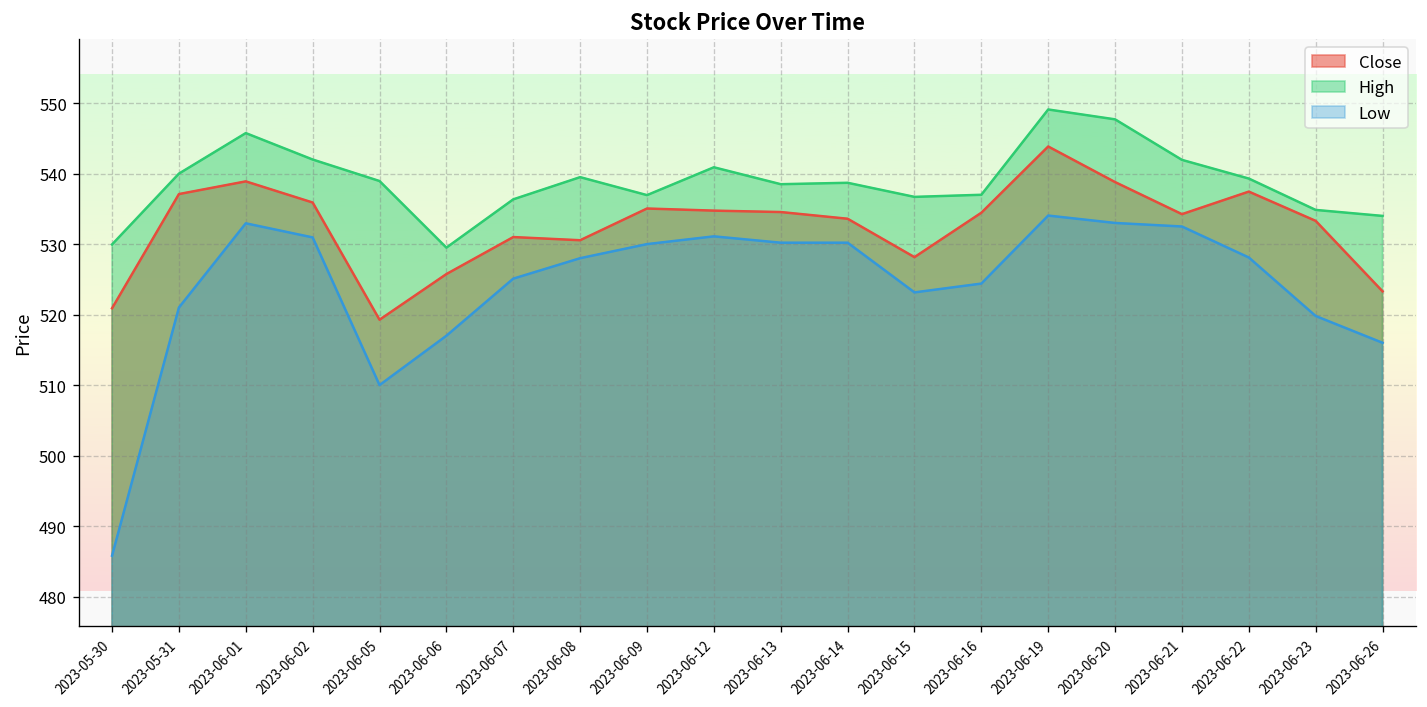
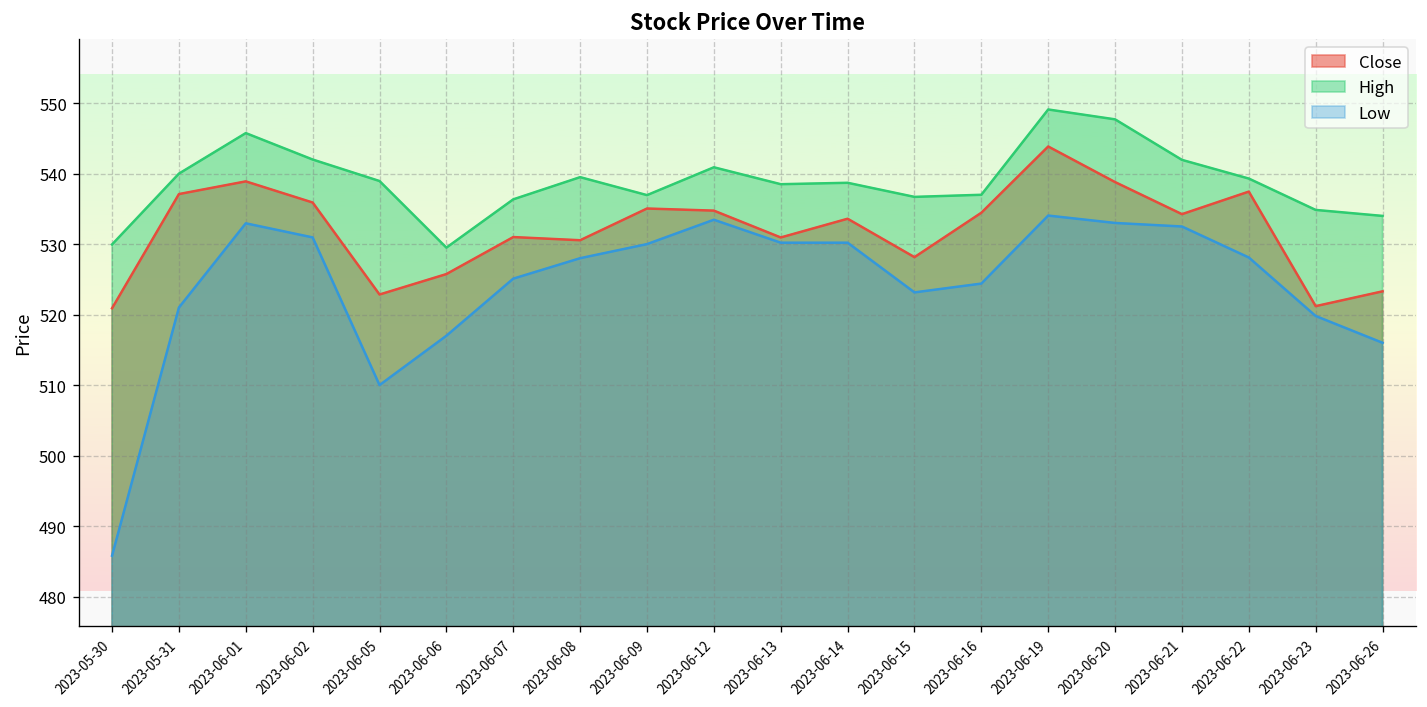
Close, 2023-06-05: 519 -> 523
Low, 2023-06-12: 531 -> 533
Close, 2023-06-13: 535 -> 531
Close, 2023-06-23: 533 -> 521
